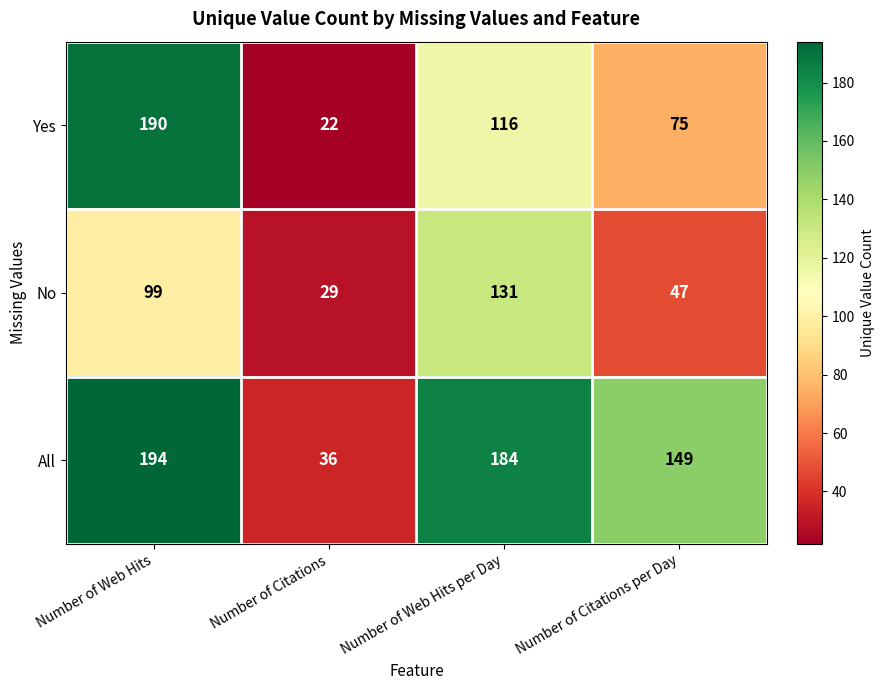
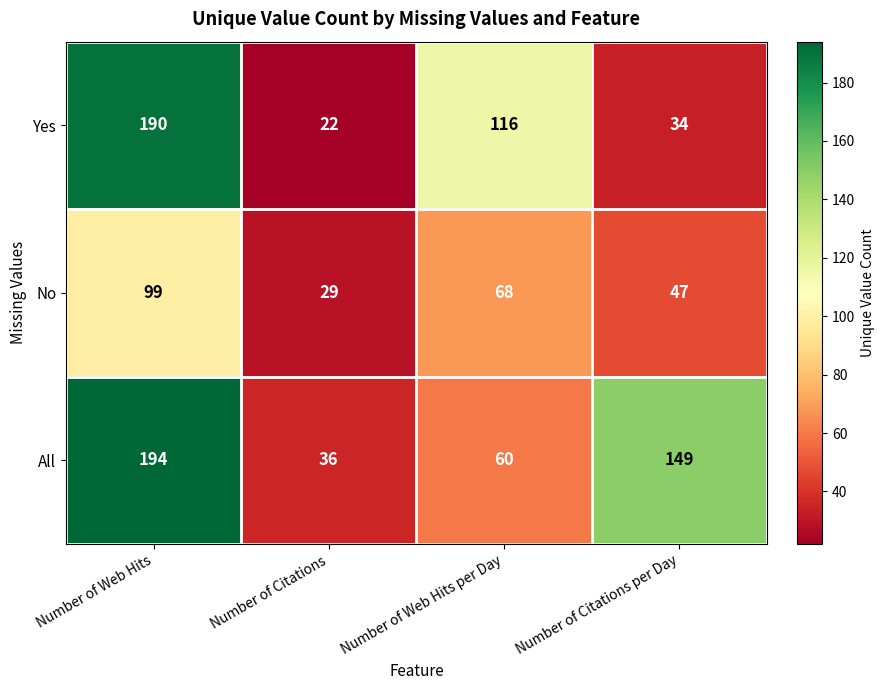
Yes, Number of Citations per Day: 75 -> 34
No, Number of Web Hits per Day: 131 -> 68
All, Number of Web Hits per Day: 184 -> 60
